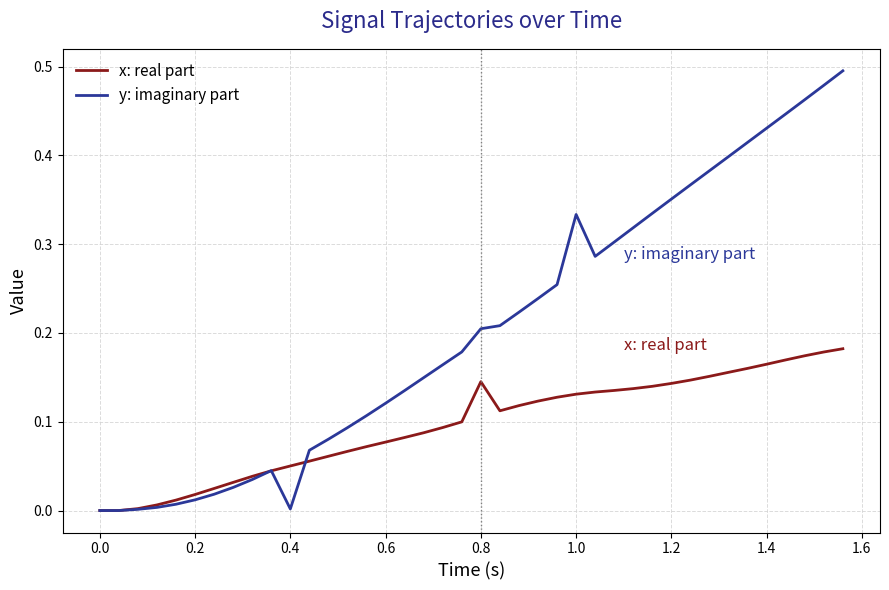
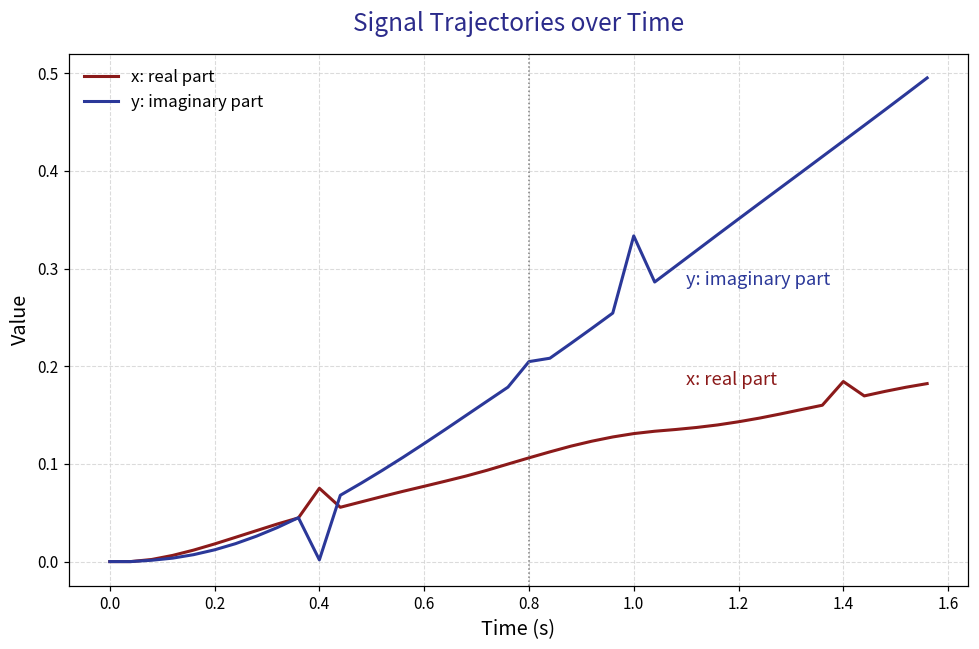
x: real part, 0.4: 0.05 -> 0.08
x: real part, 0.8: 0.15 -> 0.11
x: real part, 1.4: 0.16 -> 0.18
